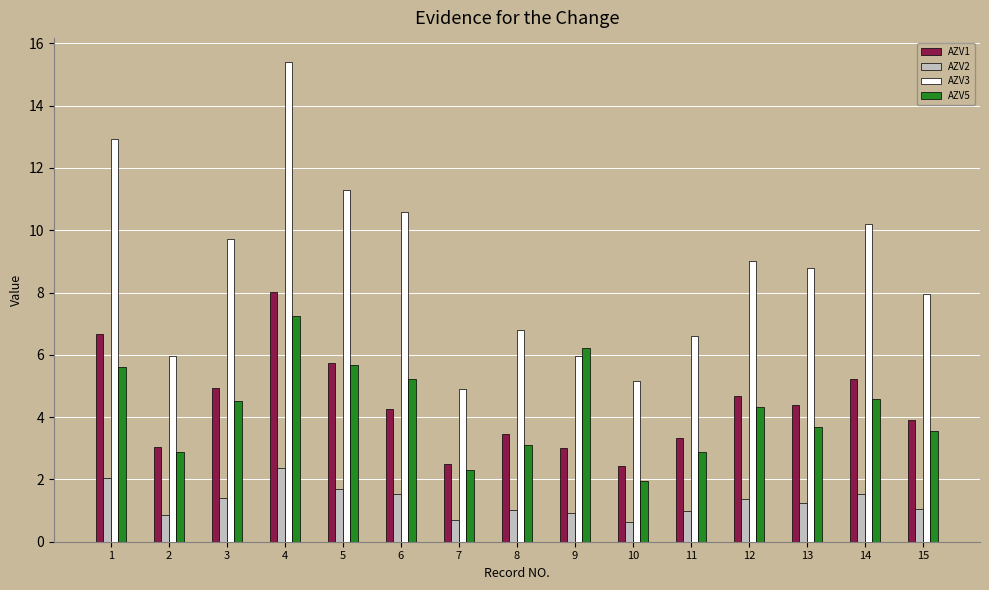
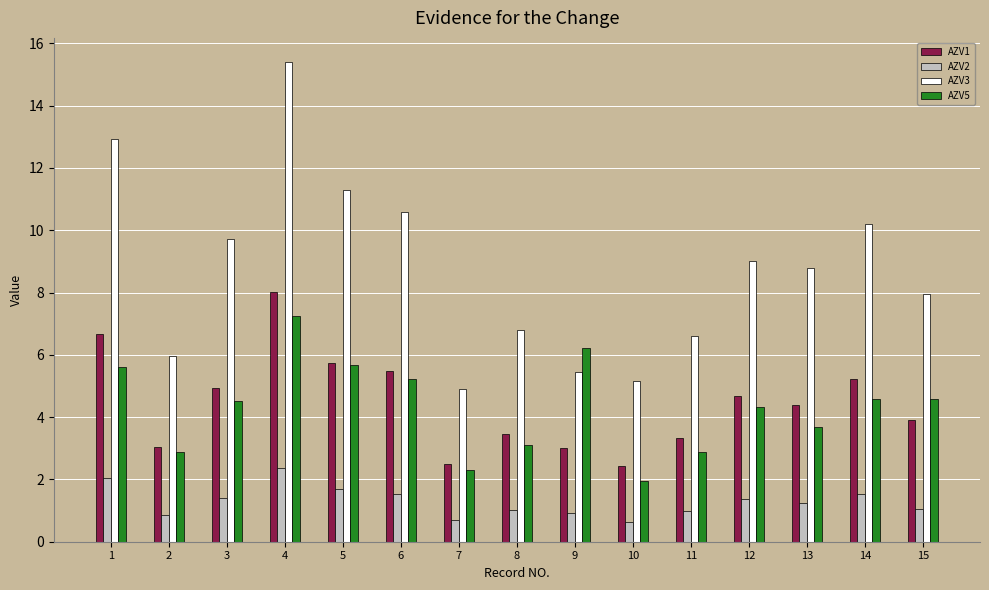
AZV1, 6: 4.2 -> 5.5
AZV3, 9: 6.0 -> 5.4
AZV5, 15: 3.6 -> 4.6
